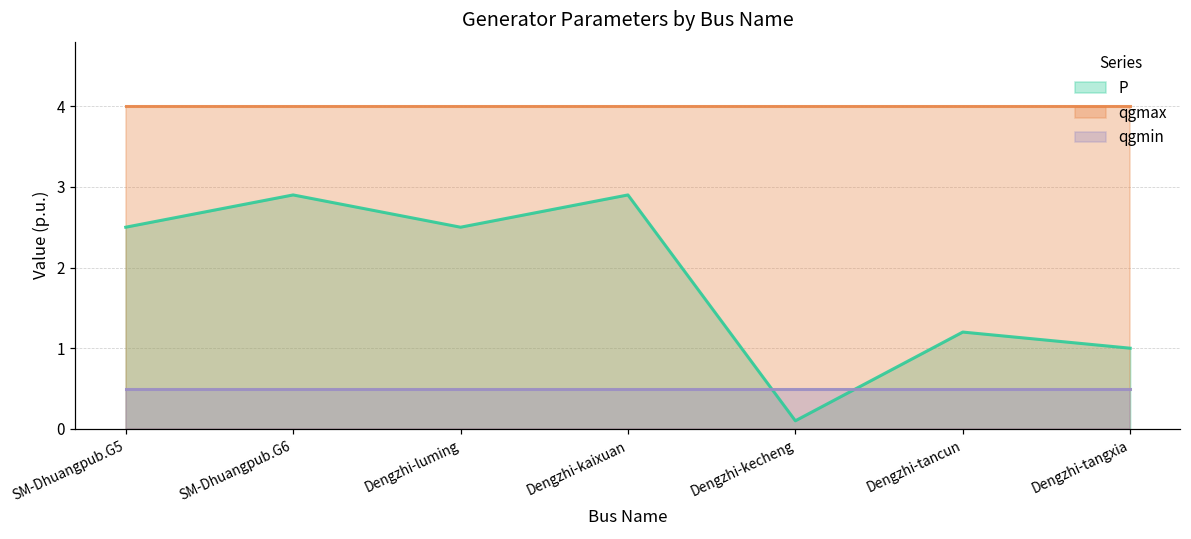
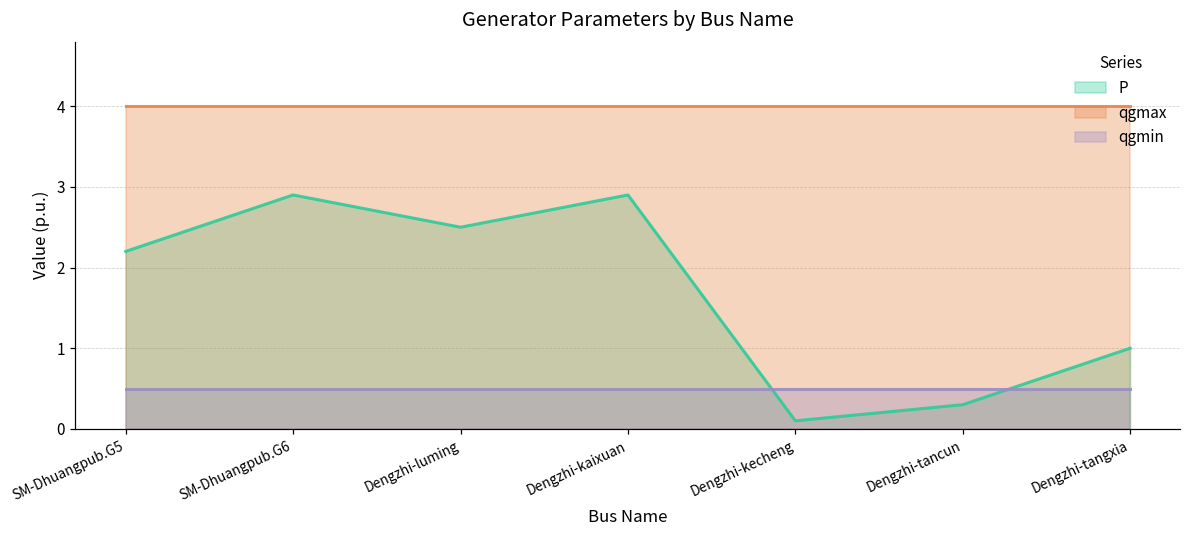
P, SM-Dhuangpub.G5: 2.5 -> 2.2
P, Dengzhi-tancun: 1.2 -> 0.3
